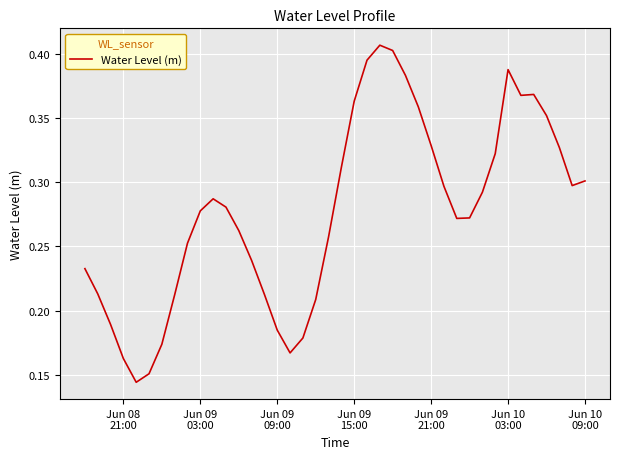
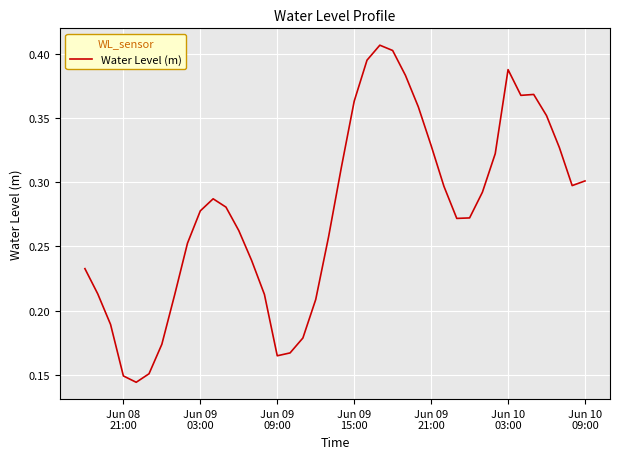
Jun 08 21:00: 0.163 -> 0.149
Jun 09 09:00: 0.185 -> 0.165
